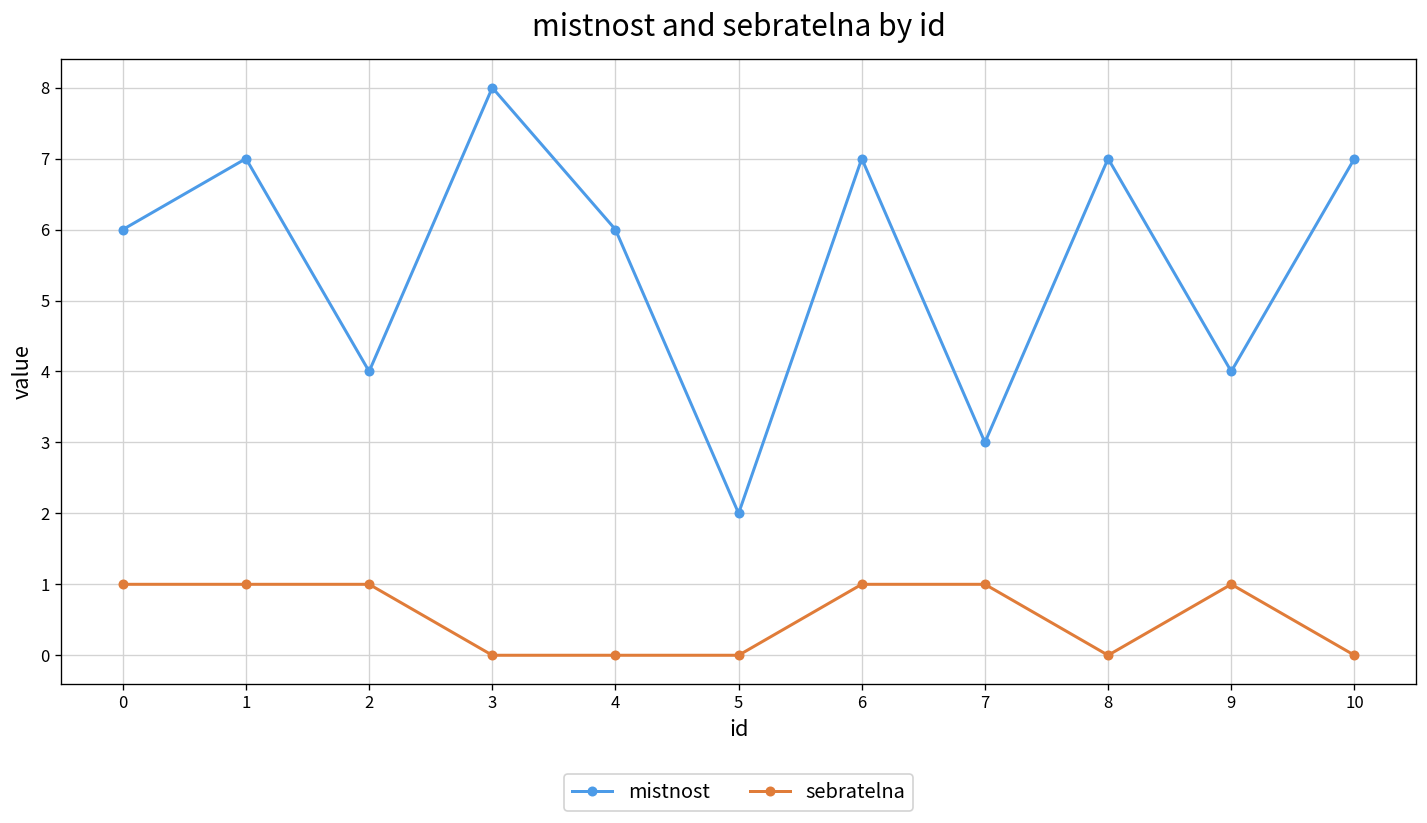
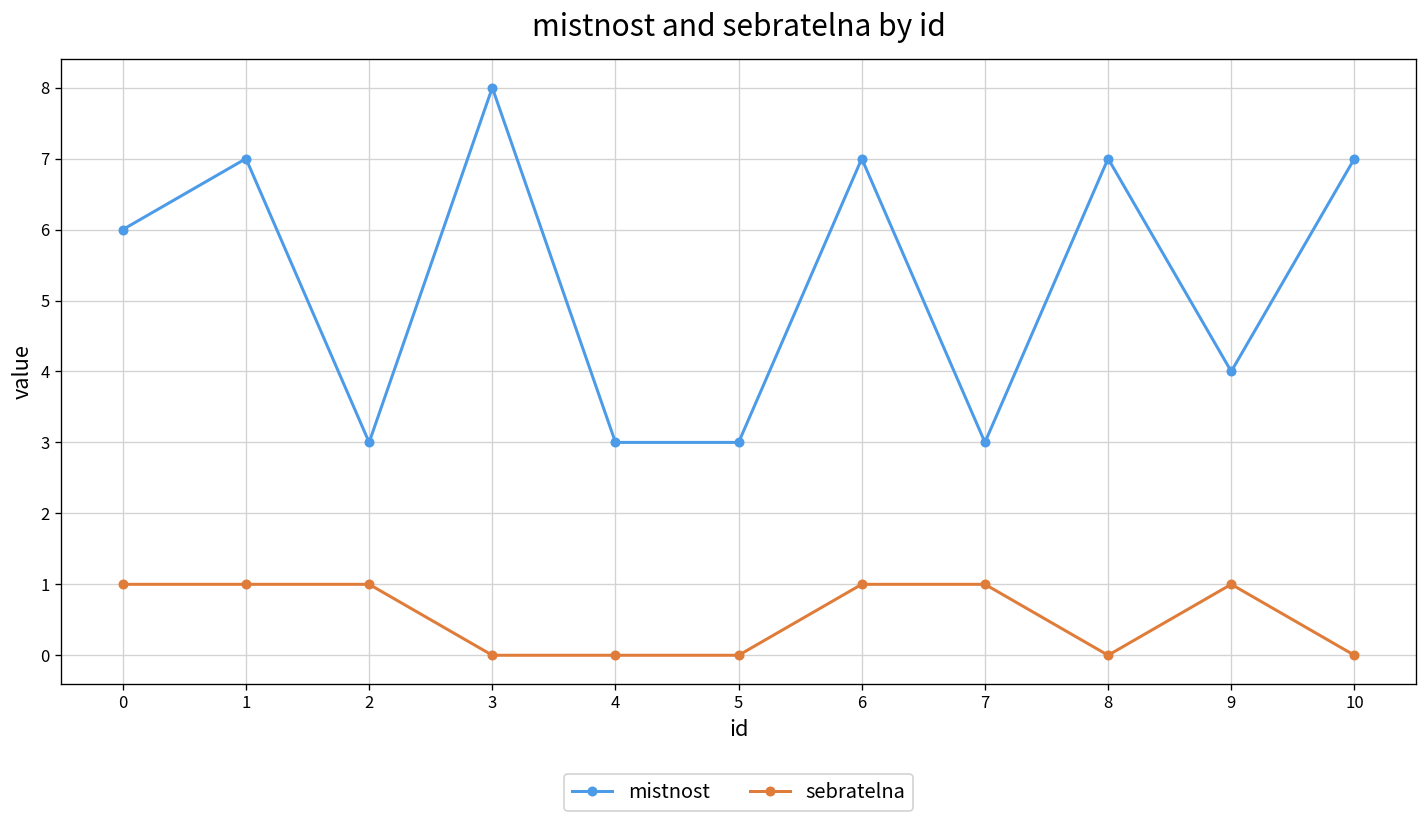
mistnost, 2: 4 -> 3
mistnost, 4: 6 -> 3
mistnost, 5: 2 -> 3
